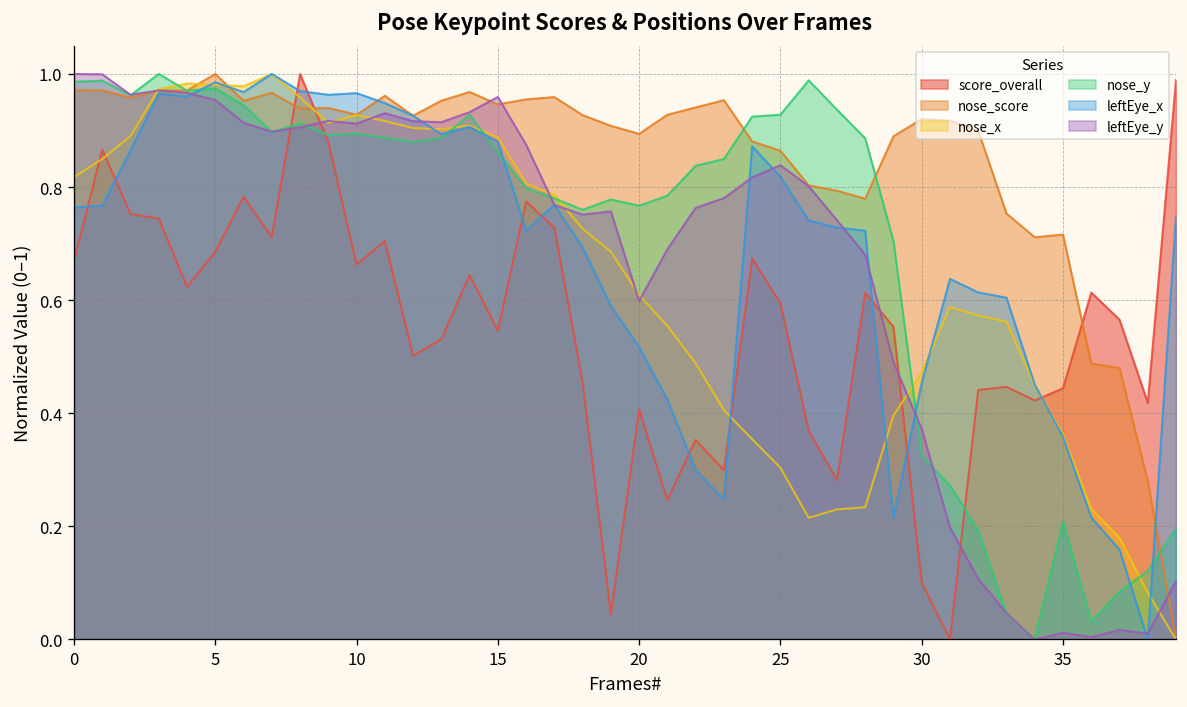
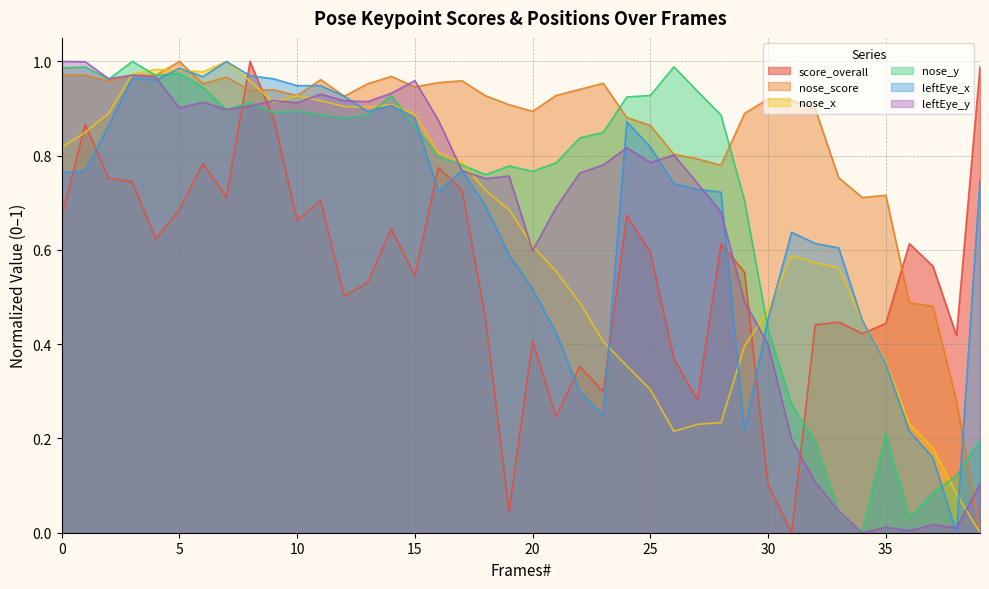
leftEye_y, 5: 0.95 -> 0.90
leftEye_x, 10: 0.97 -> 0.95
leftEye_y, 25: 0.84 -> 0.79
nose_y, 30: 0.32 -> 0.43
leftEye_y, 30: 0.37 -> 0.40
